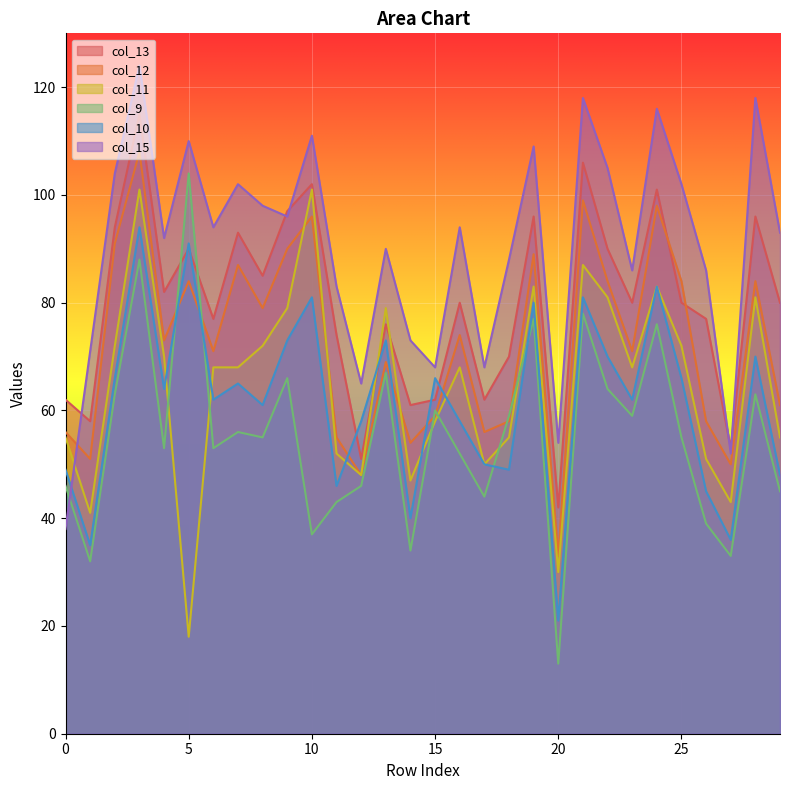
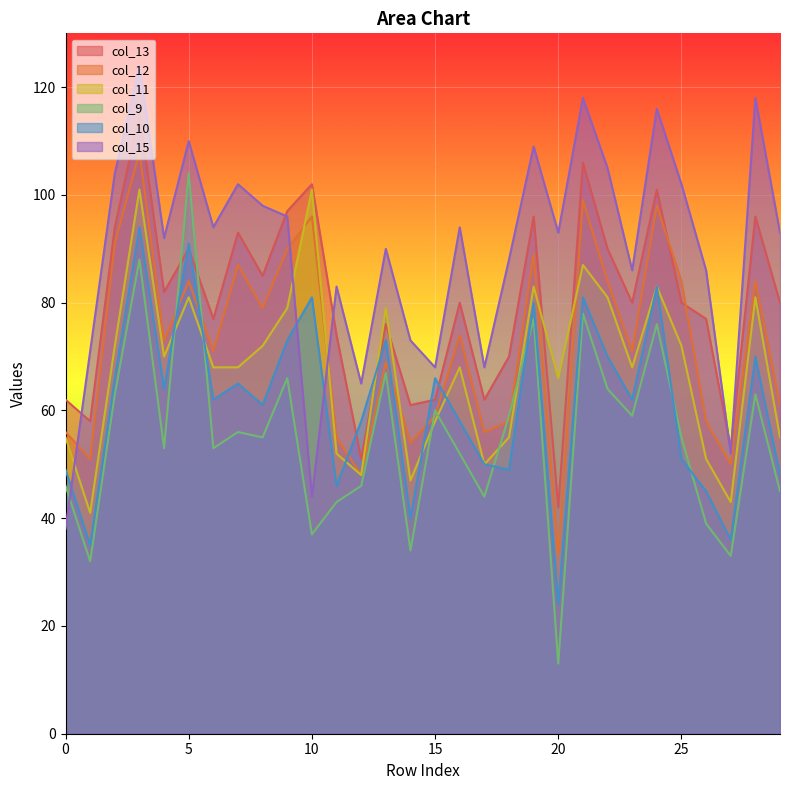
col_11, 5: 18 -> 81
col_15, 10: 111 -> 44
col_11, 20: 30 -> 66
col_10, 20: 21 -> 24
col_15, 20: 54 -> 93
col_10, 25: 66 -> 51
